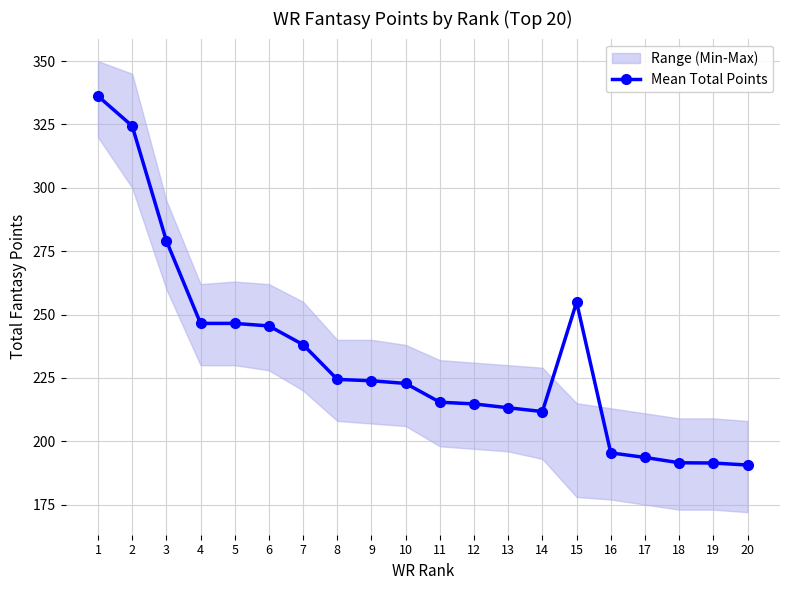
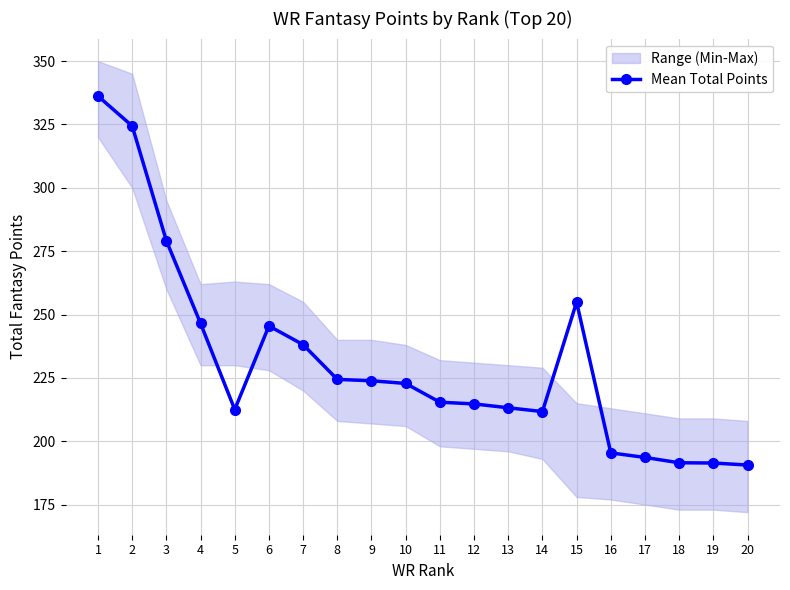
Mean Total Points, 5: 247 -> 213
